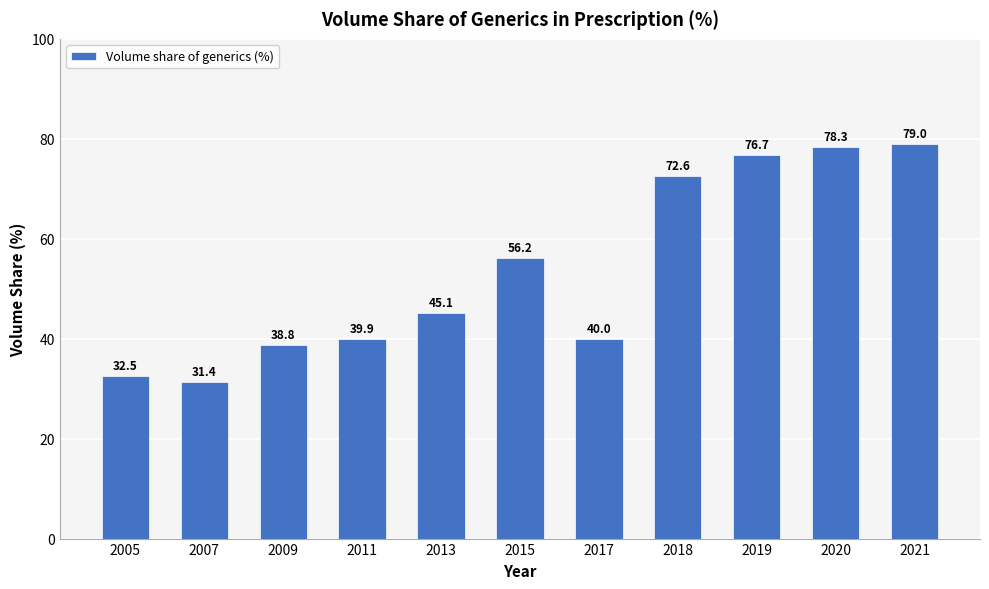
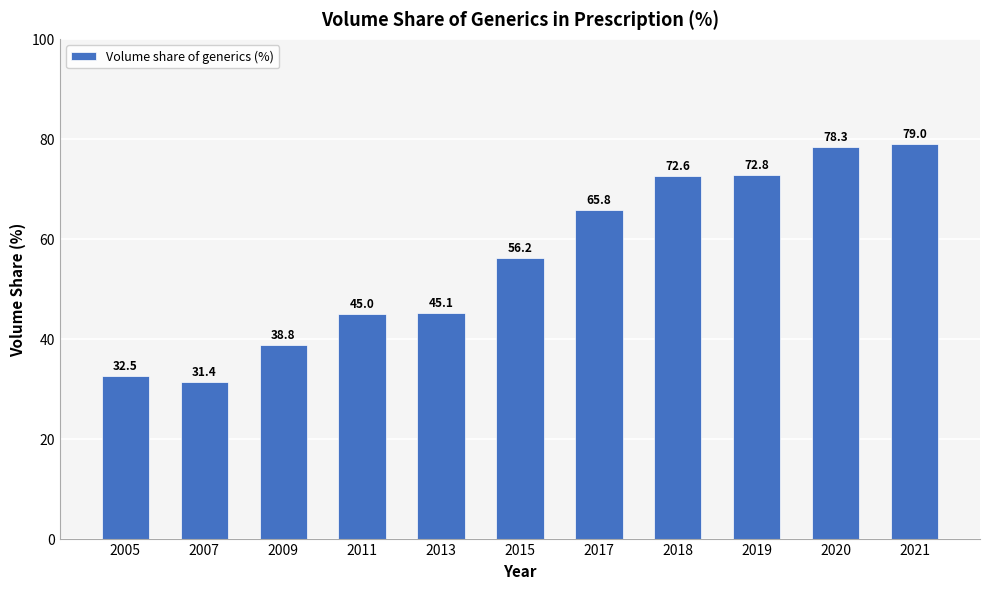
2011: 39.9 -> 45.0
2017: 40.0 -> 65.8
2019: 76.7 -> 72.8
